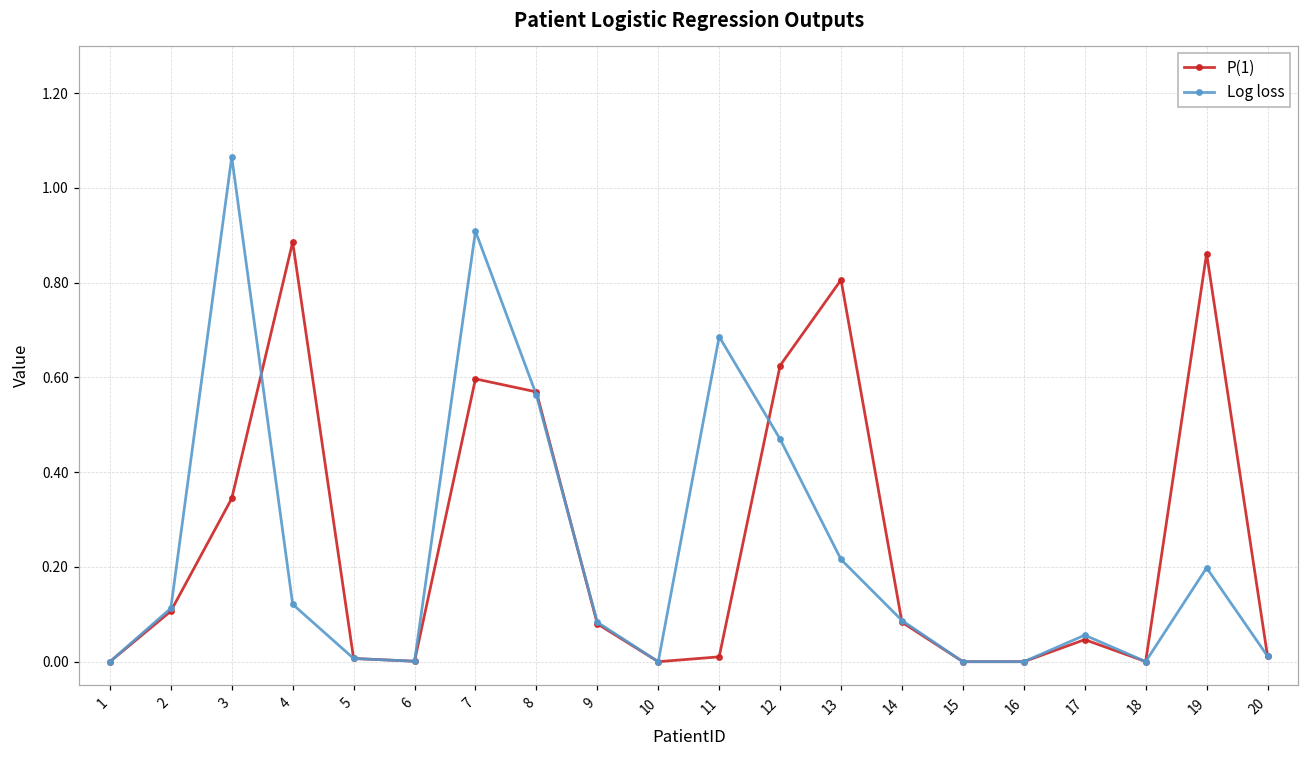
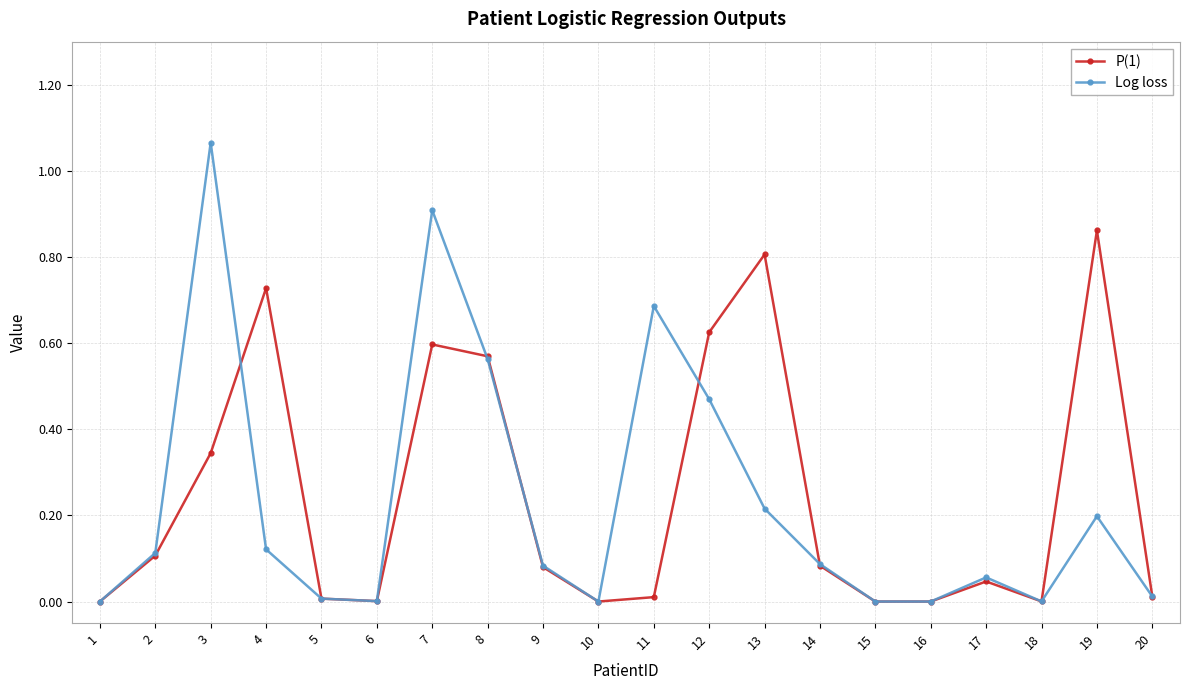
P(1), 4: 0.89 -> 0.73
